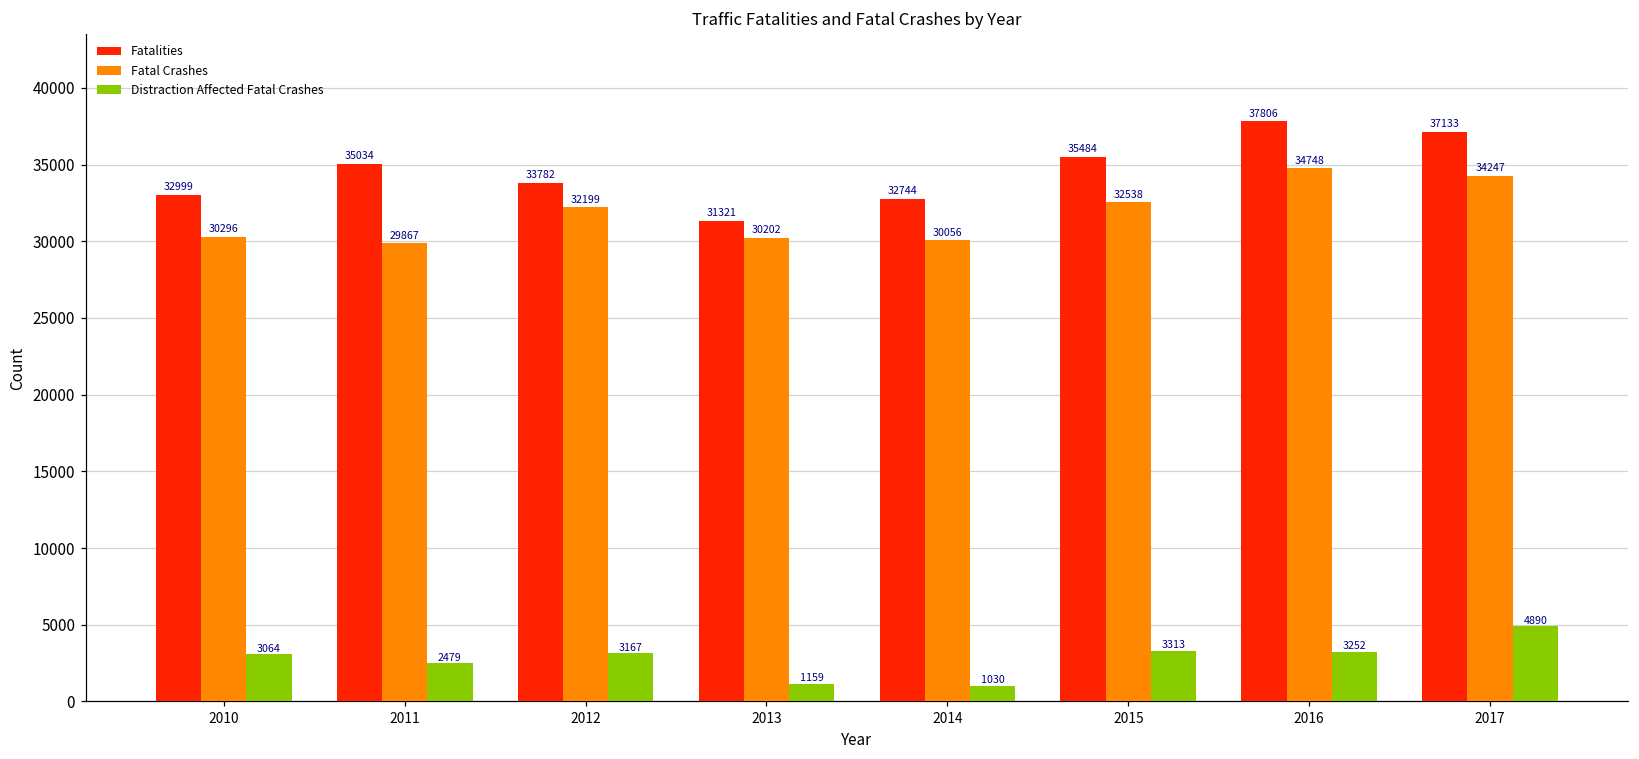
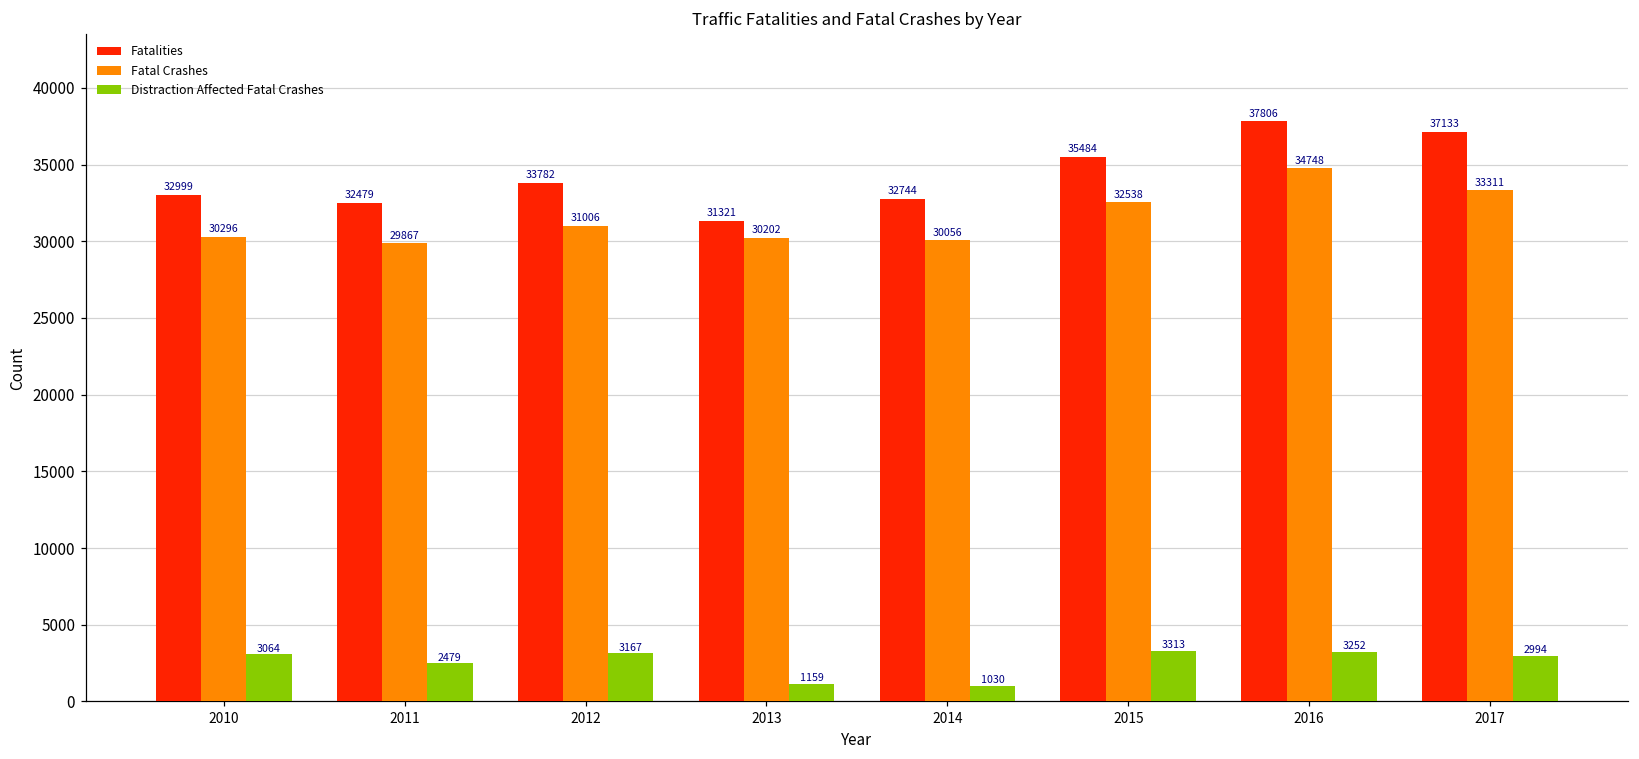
Fatalities, 2011: 35034 -> 32479
Fatal Crashes, 2012: 32199 -> 31006
Fatal Crashes, 2017: 34247 -> 33311
Distraction Affected Fatal Crashes, 2017: 4890 -> 2994
